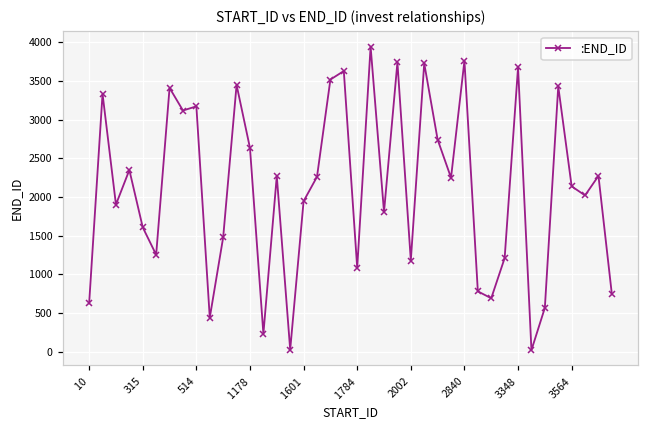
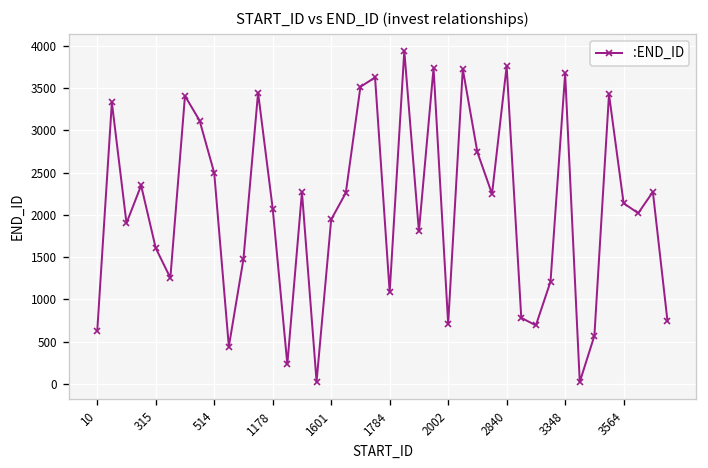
514: 3200 -> 2500
1178: 2600 -> 2100
2002: 1200 -> 700
